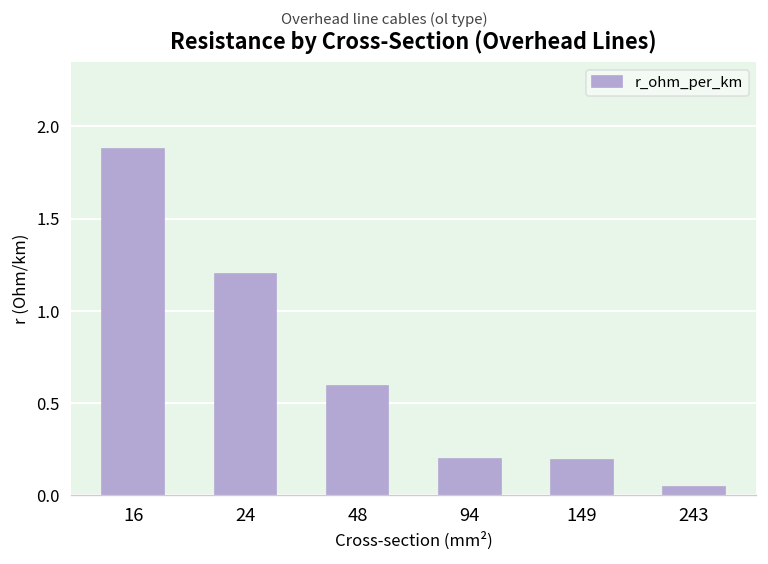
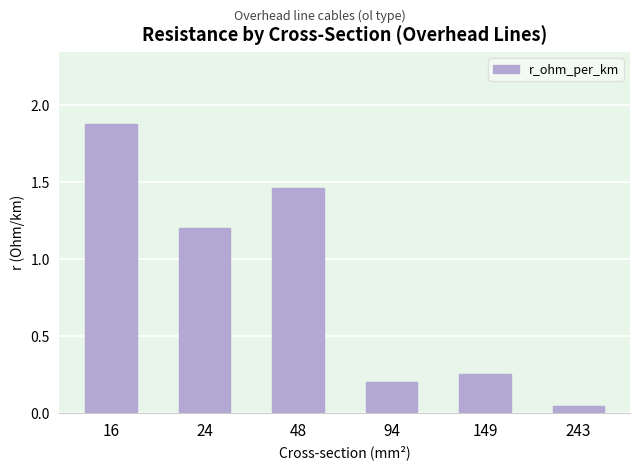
48: 0.59 -> 1.46
149: 0.19 -> 0.25
